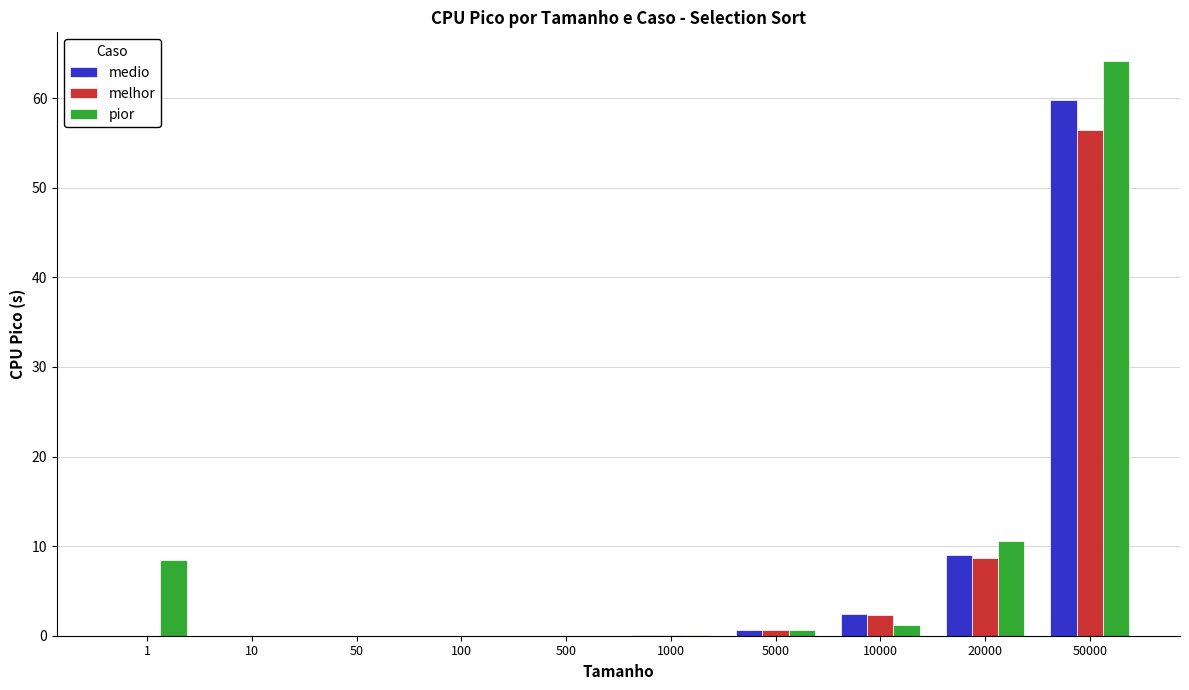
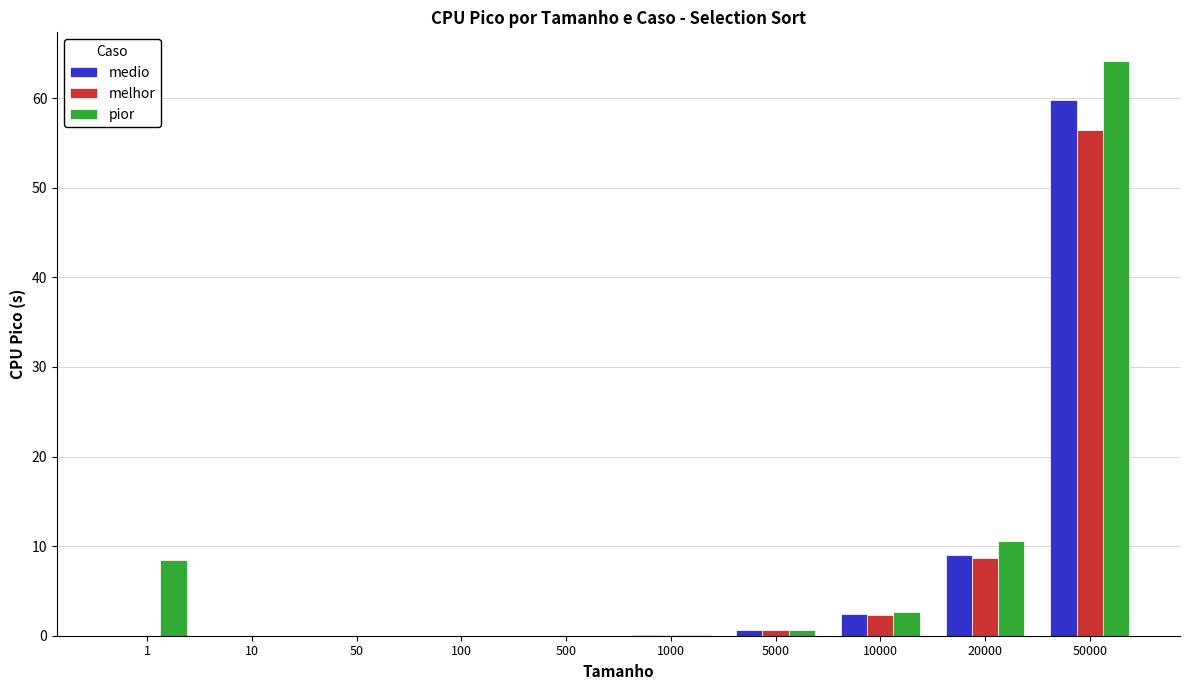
pior, 10000: 1 -> 3
